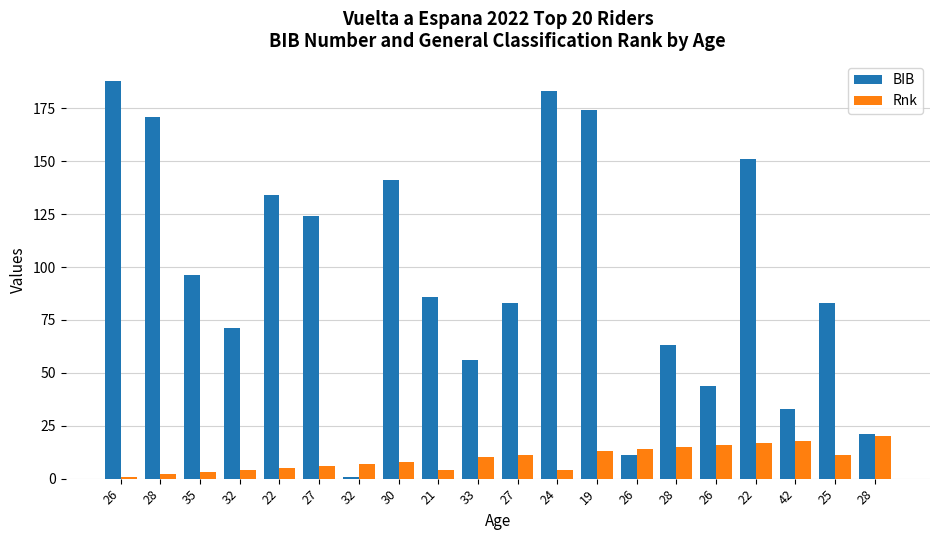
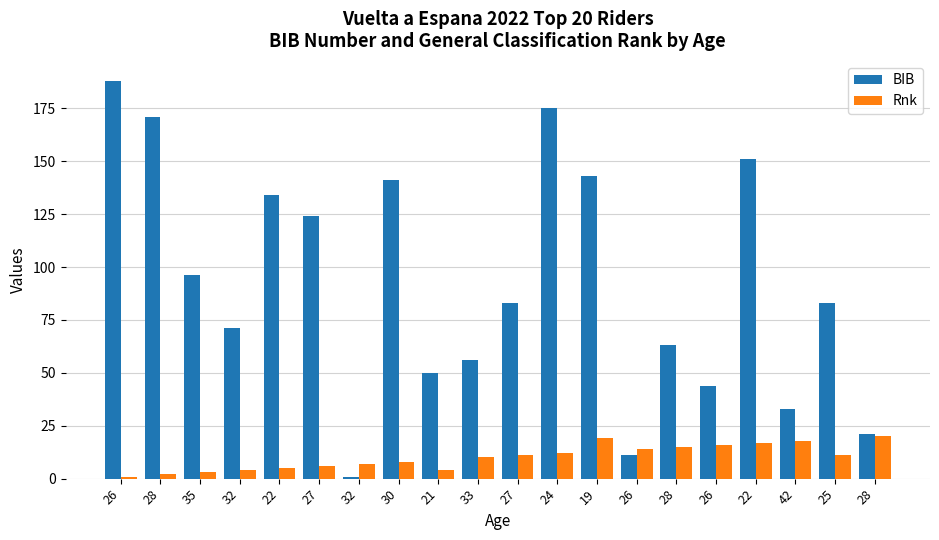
BIB, 21: 86 -> 50
BIB, 24: 183 -> 175
Rnk, 24: 4 -> 12
BIB, 19: 174 -> 143
Rnk, 19: 13 -> 19
